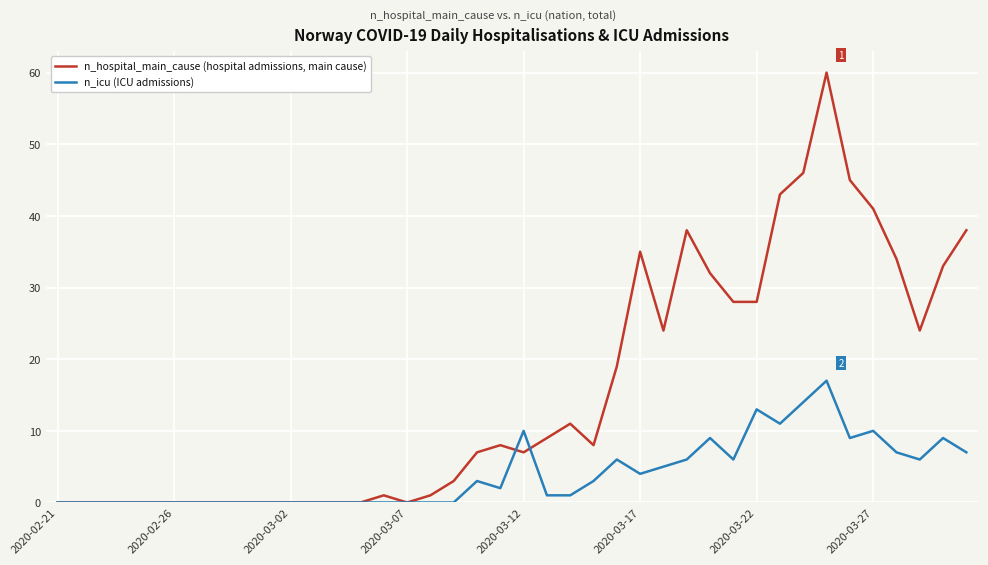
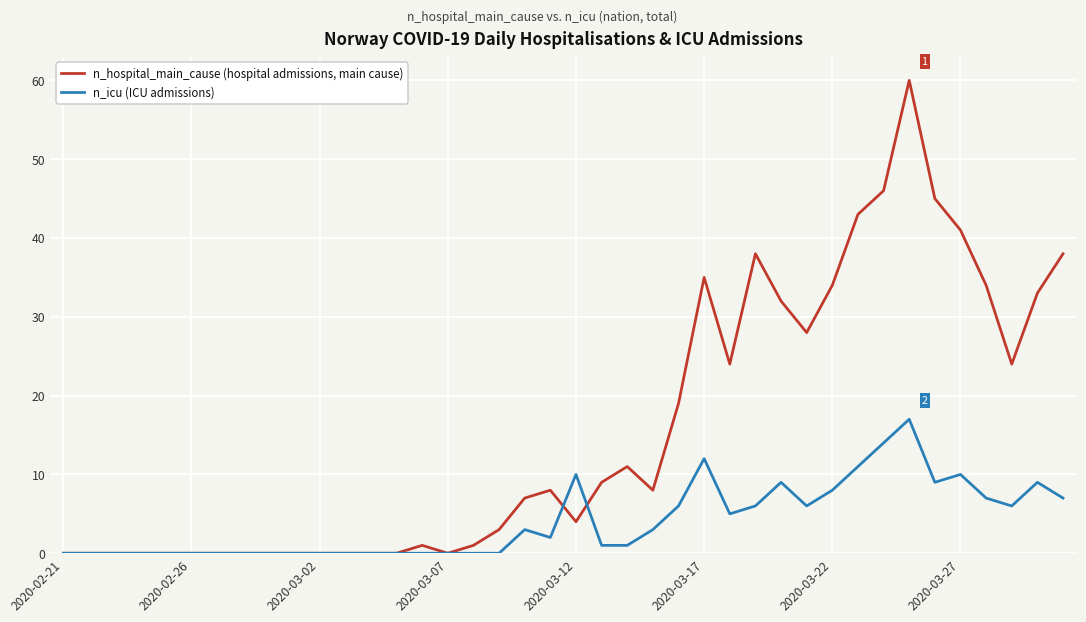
n_hospital_main_cause (hospital admissions, main cause), 2020-03-12: 7 -> 4
n_icu (ICU admissions), 2020-03-17: 4 -> 12
n_hospital_main_cause (hospital admissions, main cause), 2020-03-22: 28 -> 34
n_icu (ICU admissions), 2020-03-22: 13 -> 8
